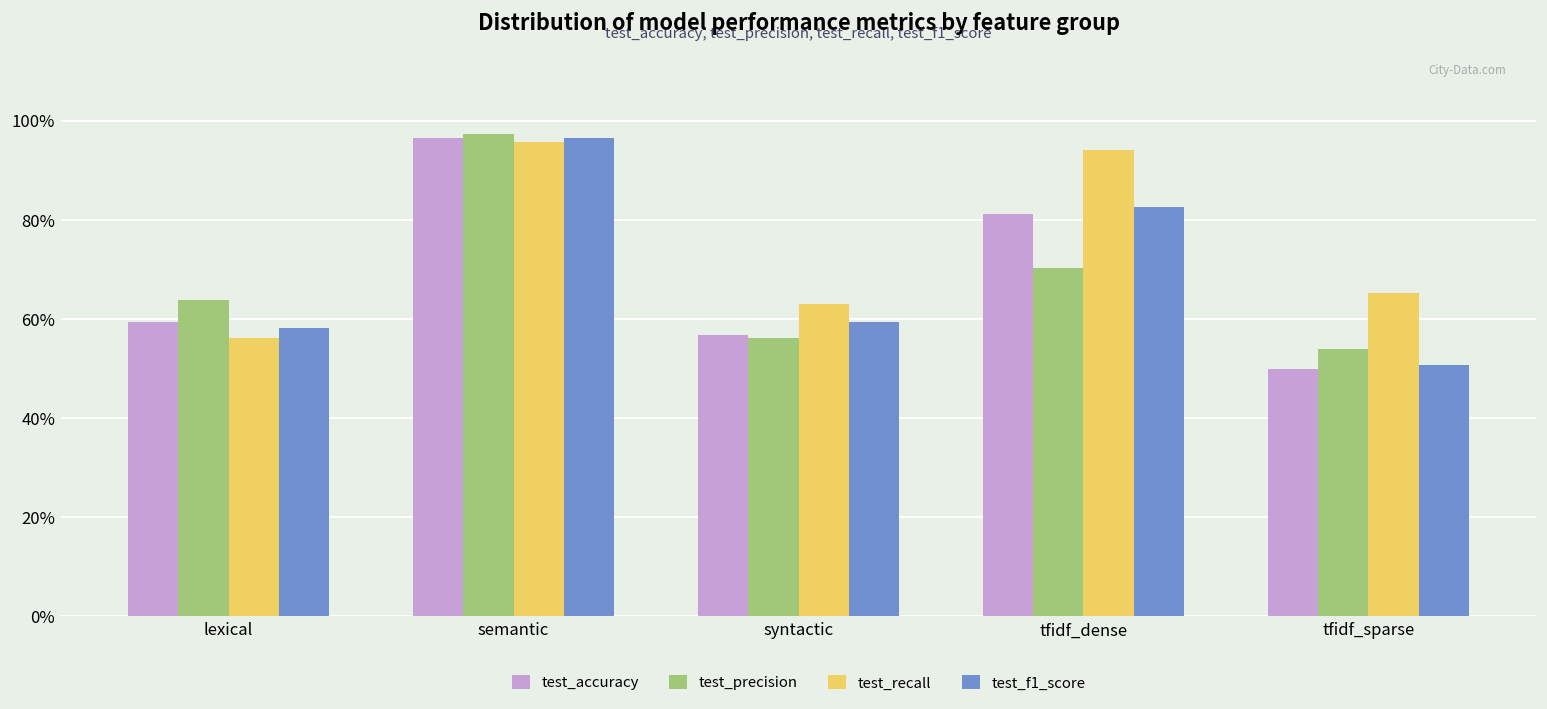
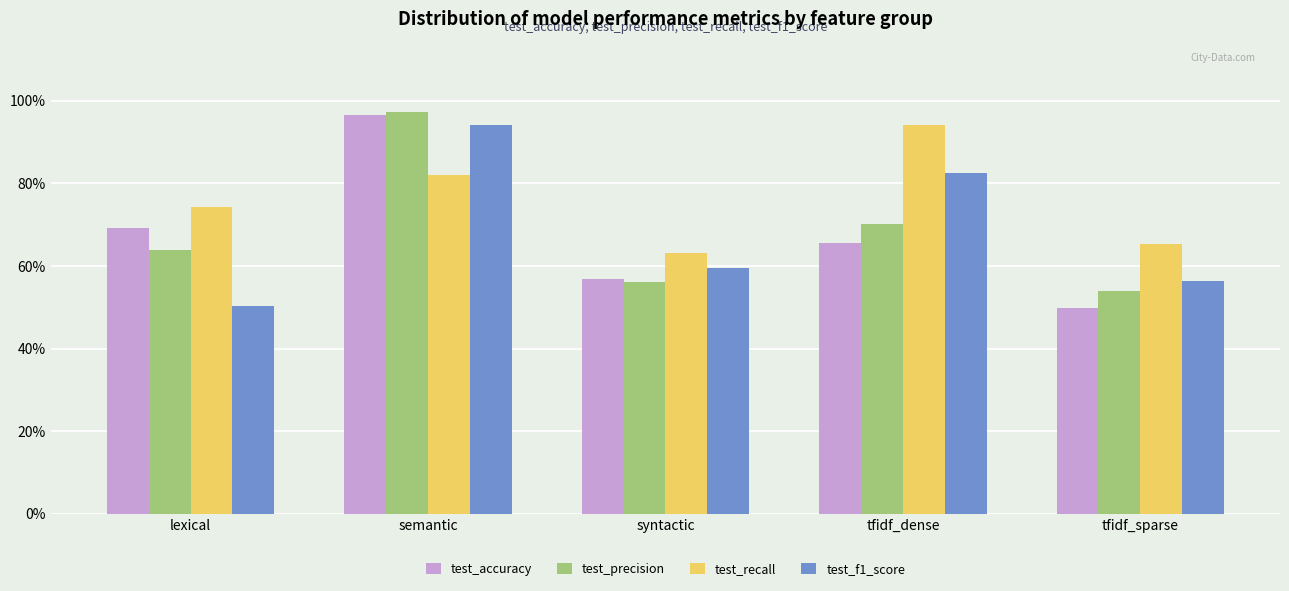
test_accuracy, lexical: 59% -> 69%
test_recall, lexical: 56% -> 74%
test_f1_score, lexical: 58% -> 50%
test_recall, semantic: 96% -> 82%
test_f1_score, semantic: 97% -> 94%
test_accuracy, tfidf_dense: 81% -> 66%
test_f1_score, tfidf_sparse: 51% -> 56%
